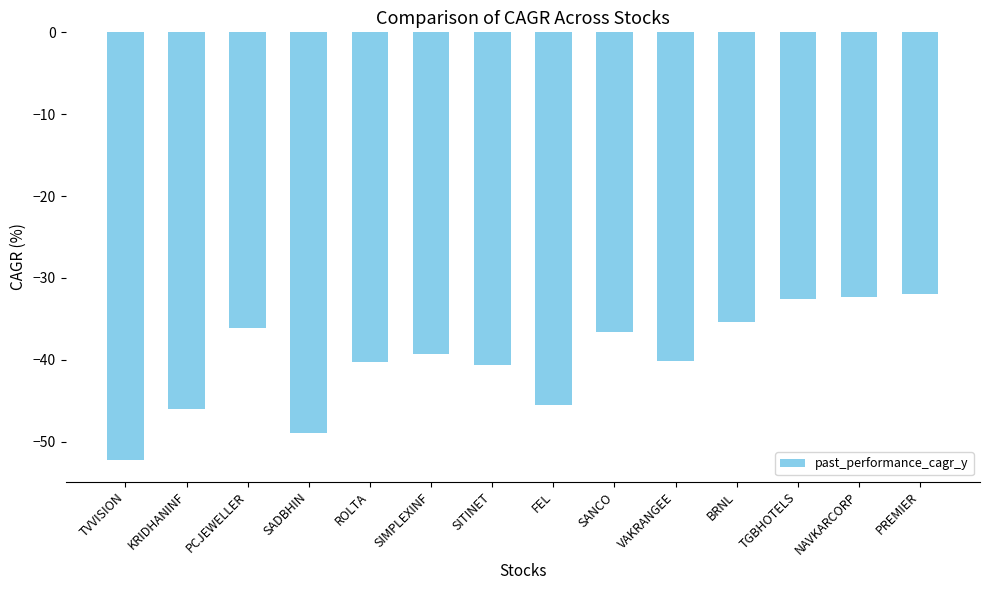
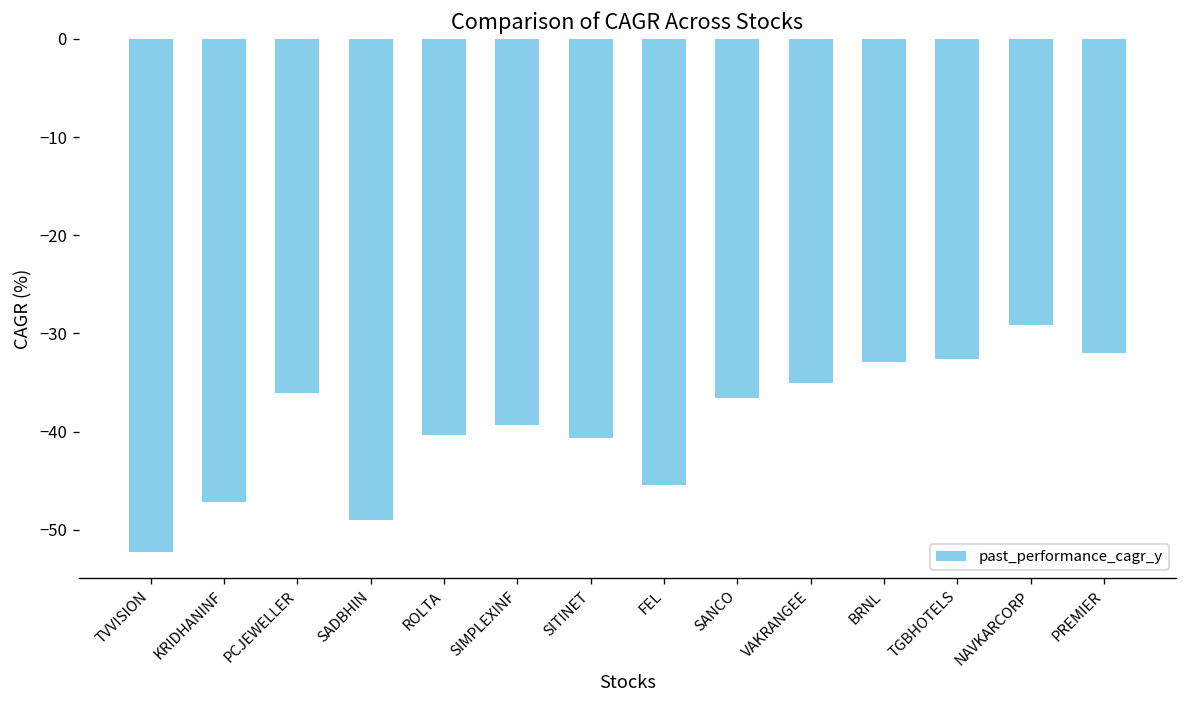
KRIDHANINF: -46 -> -47
VAKRANGEE: -40 -> -35
BRNL: -35 -> -33
NAVKARCORP: -32 -> -29
